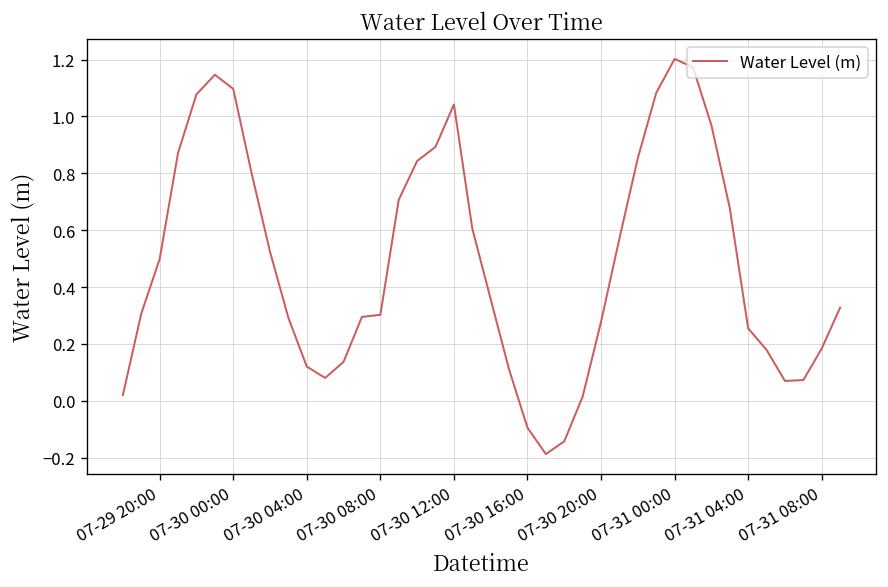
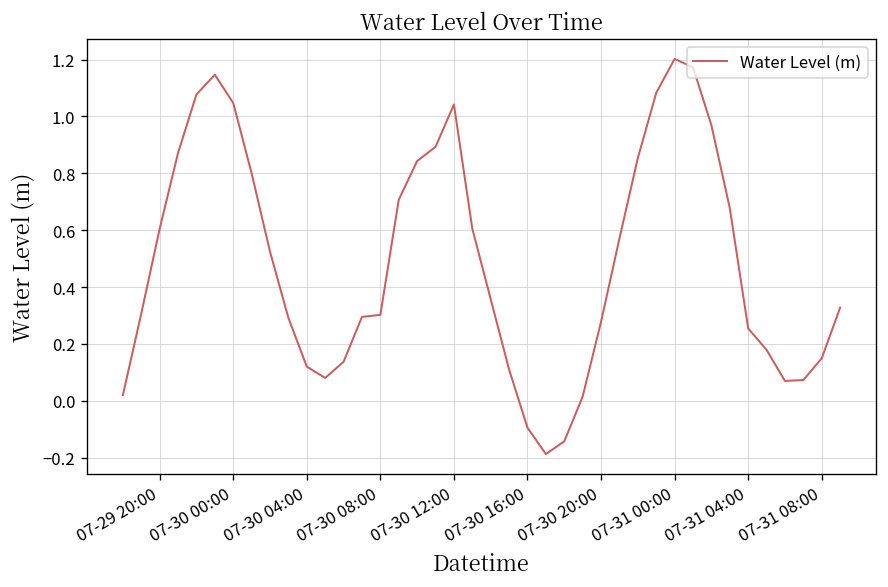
07-29 20:00: 0.50 -> 0.60
07-30 00:00: 1.10 -> 1.05
07-31 08:00: 0.18 -> 0.15
